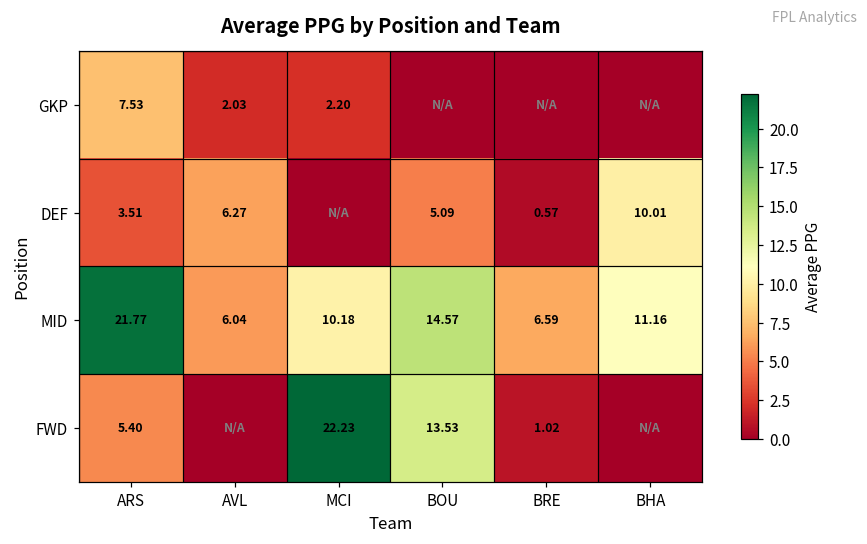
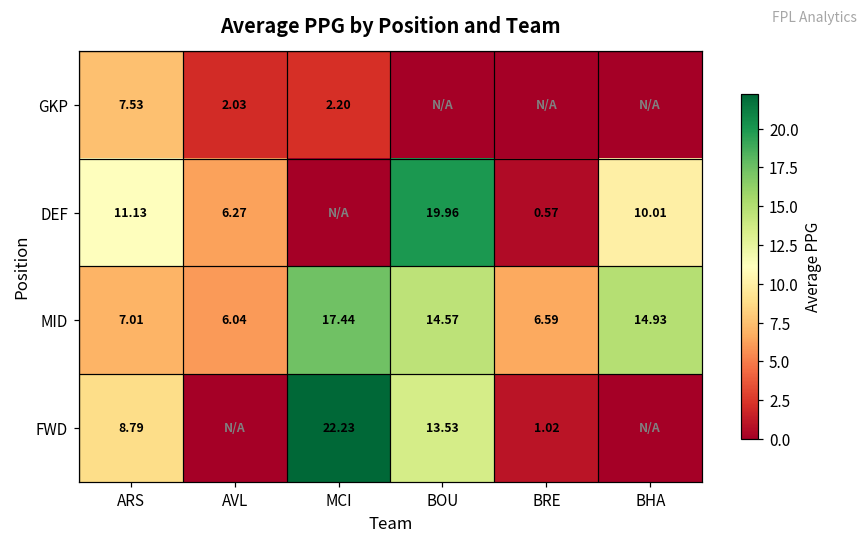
DEF, ARS: 3.51 -> 11.13
DEF, BOU: 5.09 -> 19.96
MID, ARS: 21.77 -> 7.01
MID, MCI: 10.18 -> 17.44
MID, BHA: 11.16 -> 14.93
FWD, ARS: 5.40 -> 8.79
